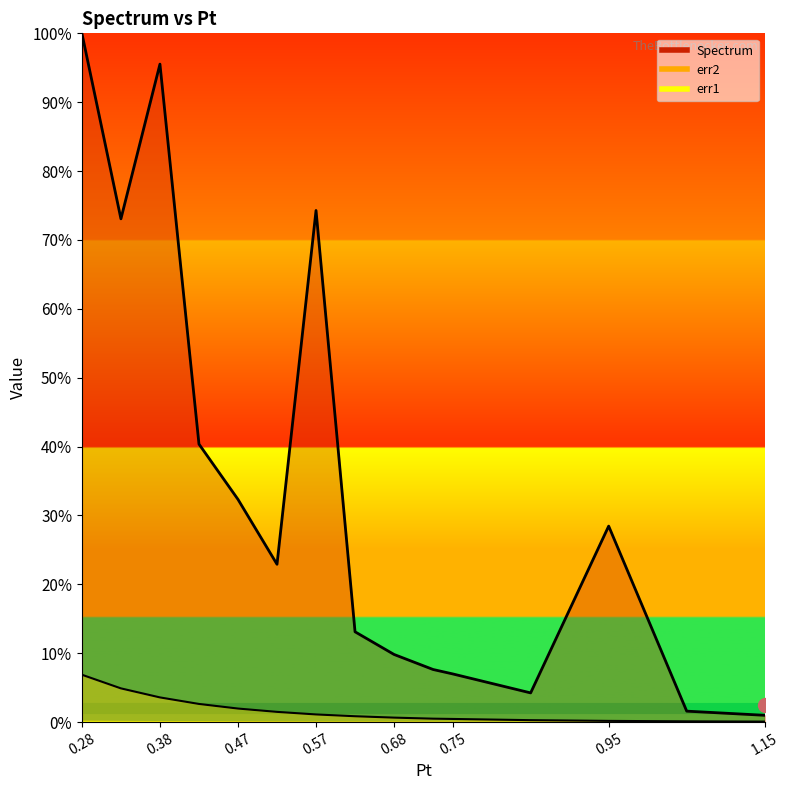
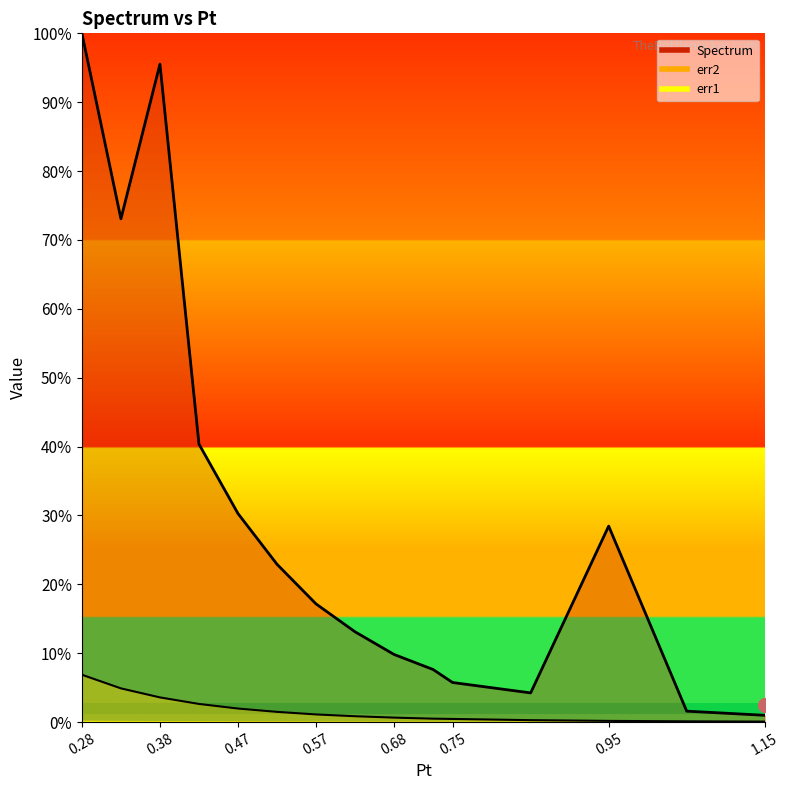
Spectrum, 0.47: 32% -> 30%
Spectrum, 0.57: 74% -> 17%
Spectrum, 0.75: 7% -> 6%
